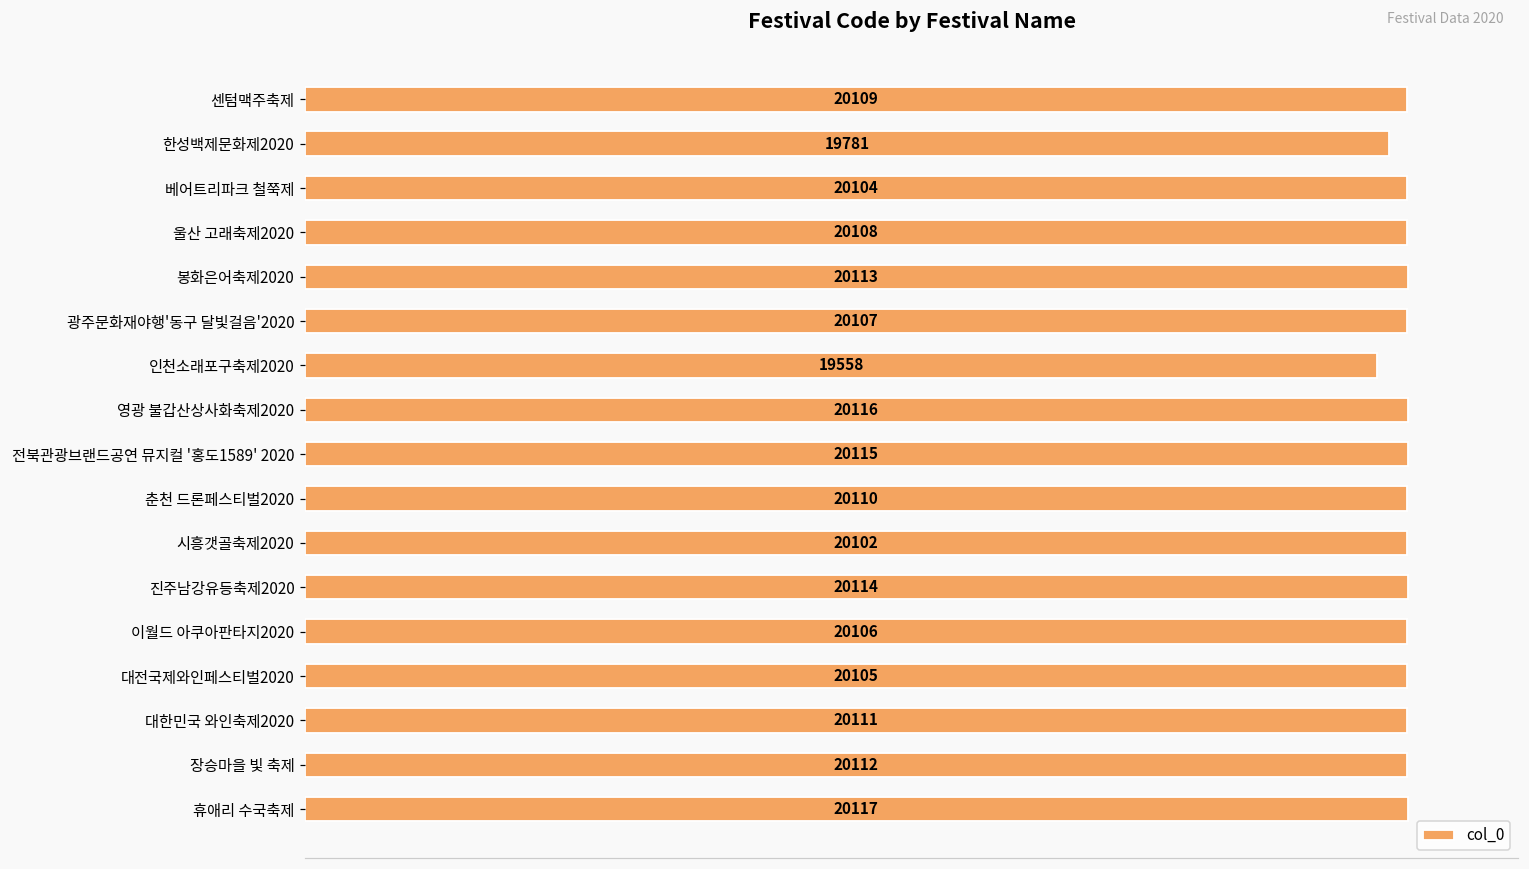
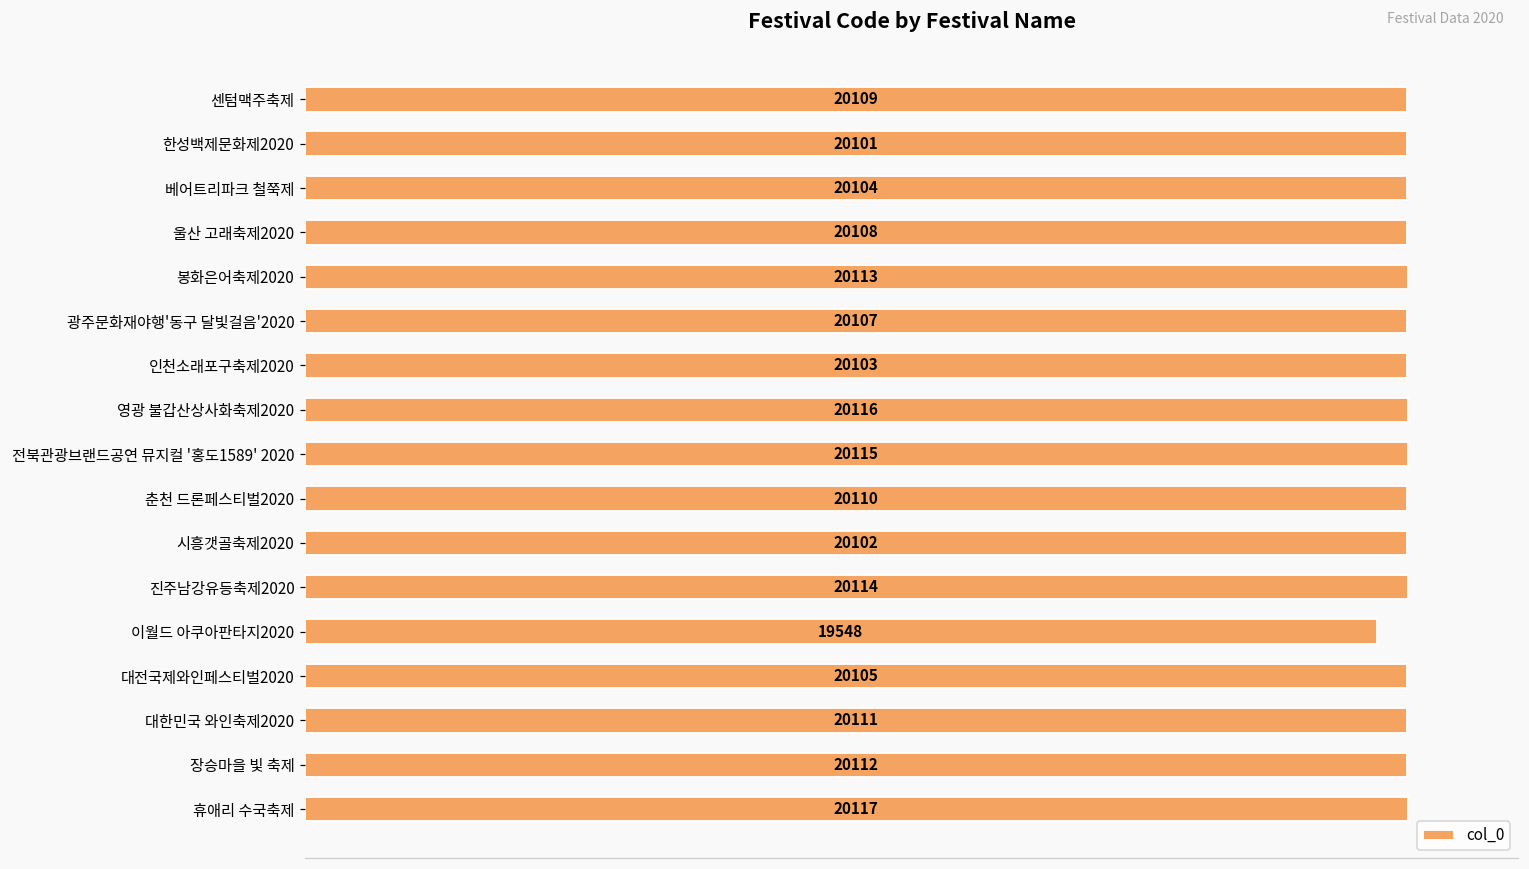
한성백제문화제2020: 19781 -> 20101
인천소래포구축제2020: 19558 -> 20103
이월드 아쿠아판타지2020: 20106 -> 19548
